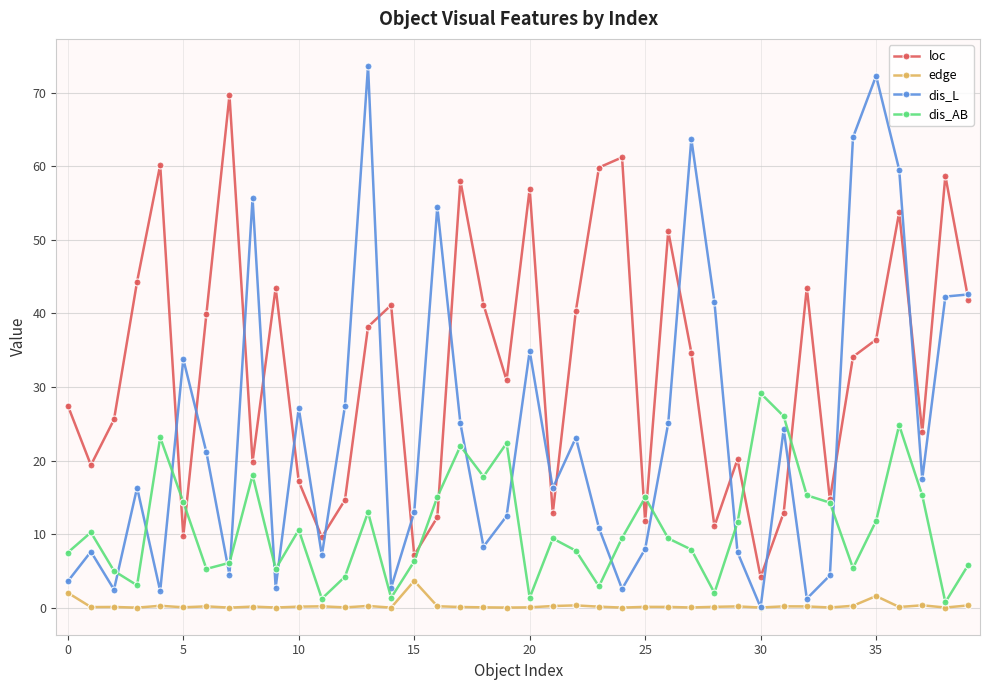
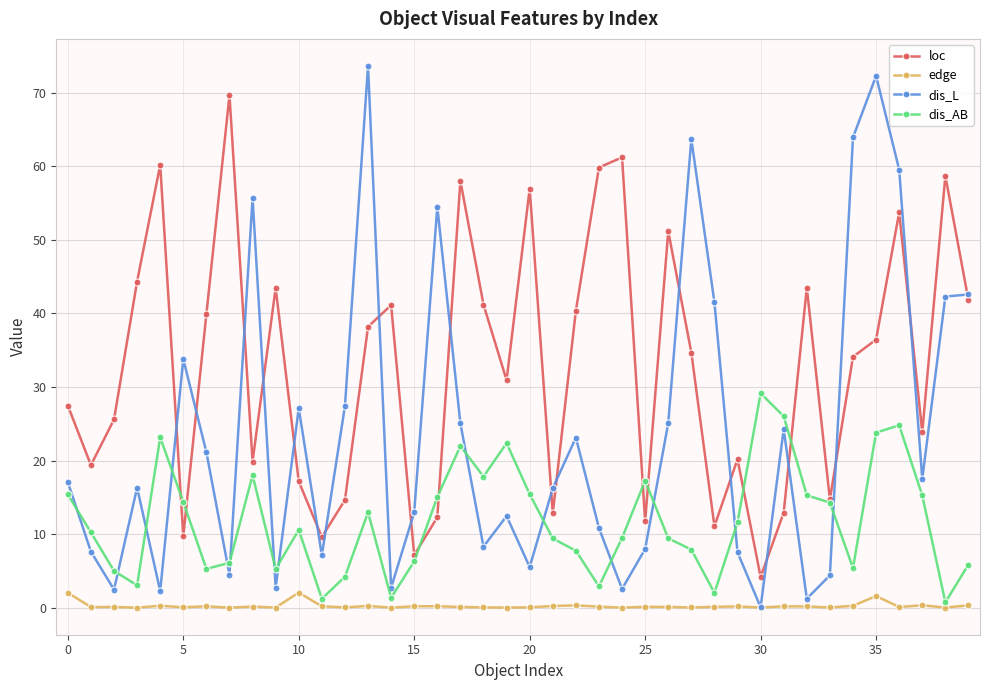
dis_L, 0: 4 -> 17
dis_AB, 0: 7 -> 15
edge, 10: 0 -> 2
edge, 15: 4 -> 0
dis_L, 20: 35 -> 6
dis_AB, 20: 1 -> 15
dis_AB, 25: 15 -> 17
dis_AB, 35: 12 -> 24
